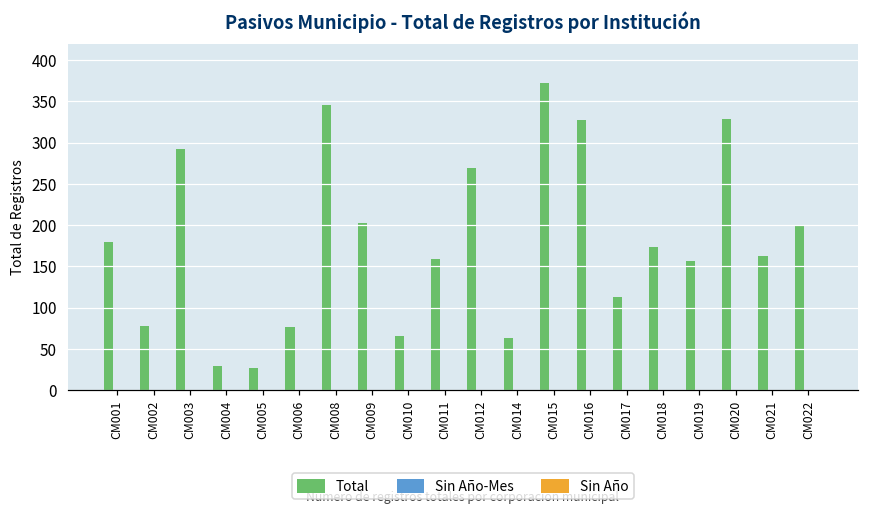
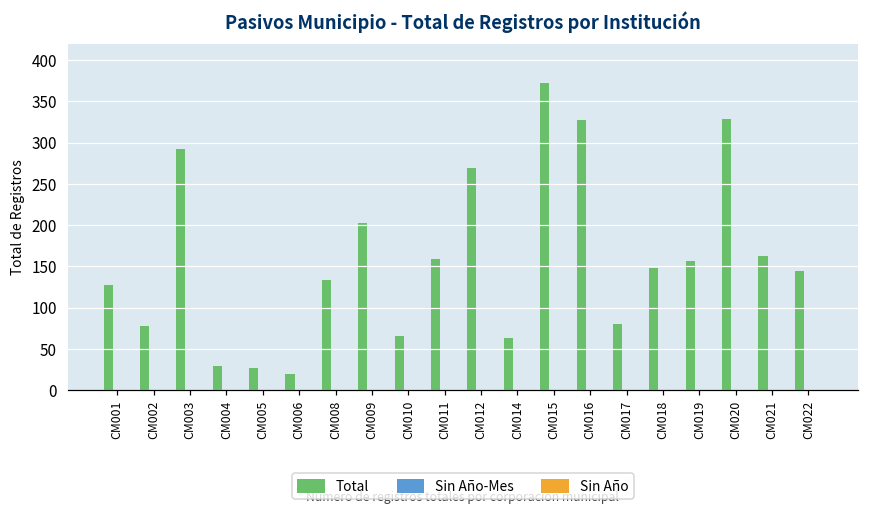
Total, CM001: 180 -> 130
Total, CM006: 80 -> 20
Total, CM008: 350 -> 130
Total, CM017: 110 -> 80
Total, CM018: 170 -> 150
Total, CM022: 200 -> 140
